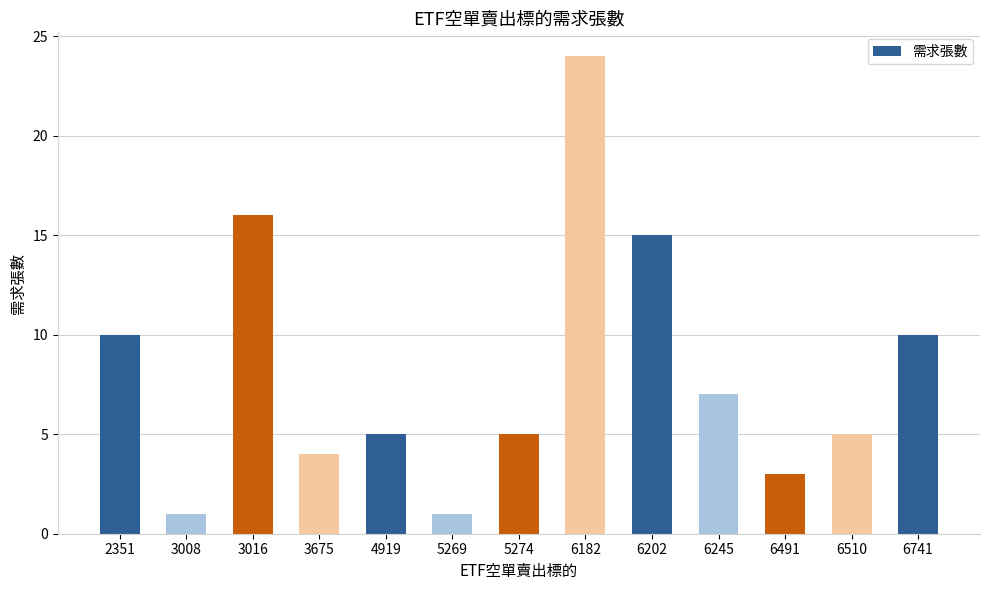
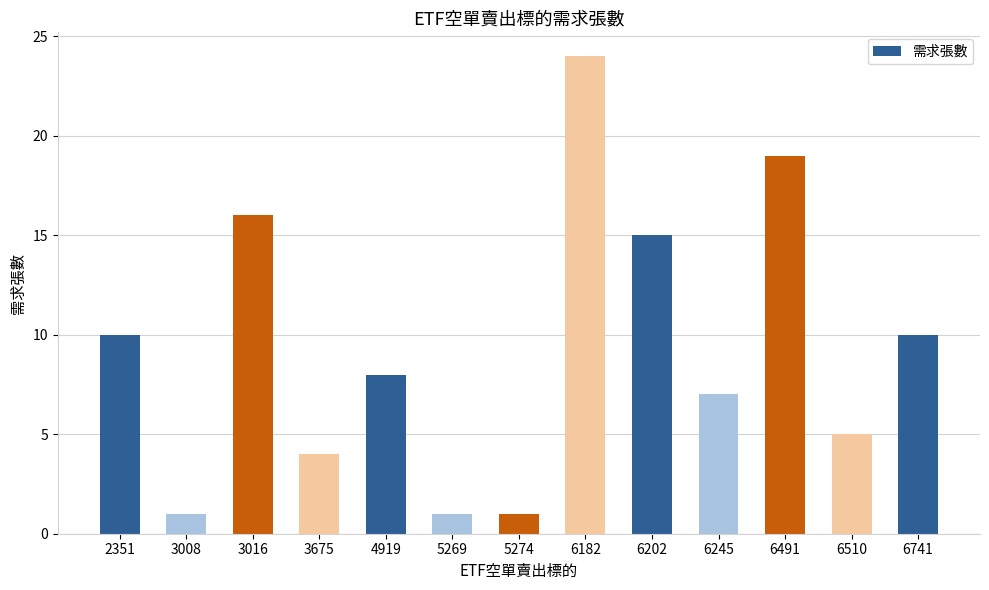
4919: 5 -> 8
5274: 5 -> 1
6491: 3 -> 19
